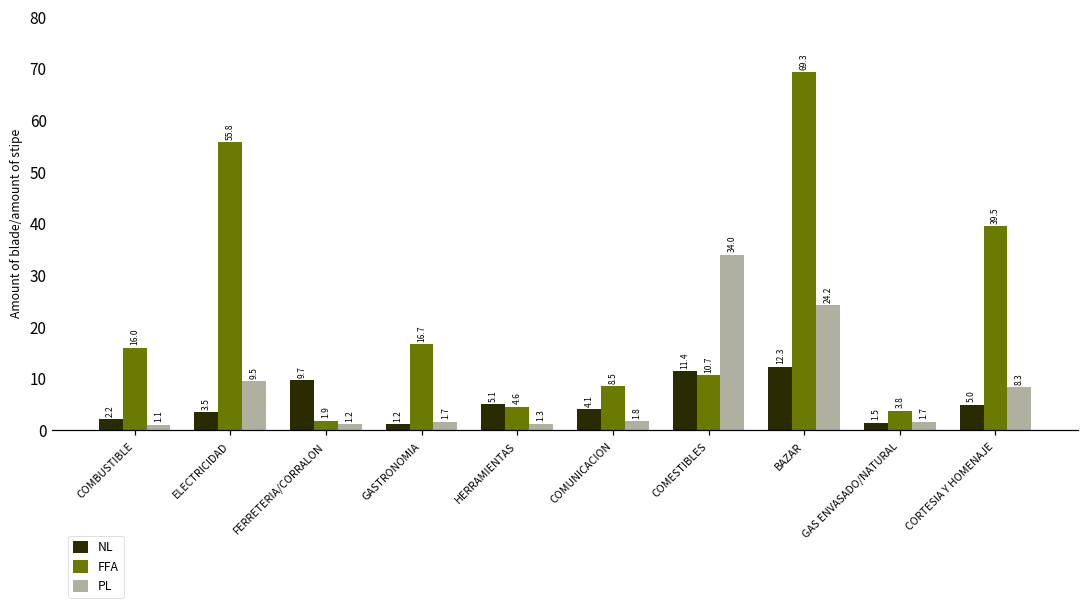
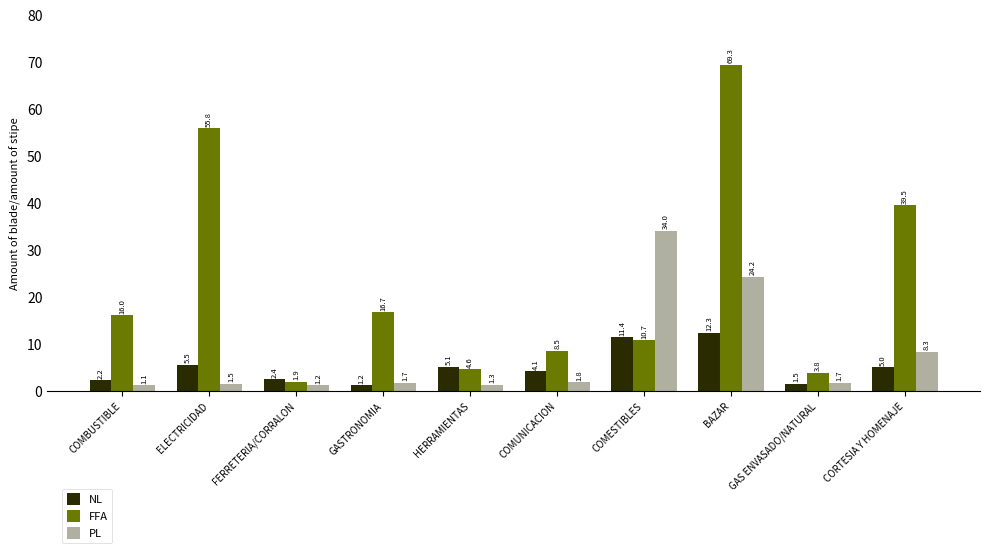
NL, ELECTRICIDAD: 3.5 -> 5.5
PL, ELECTRICIDAD: 9.5 -> 1.5
NL, FERRETERIA/CORRALON: 9.7 -> 2.4
